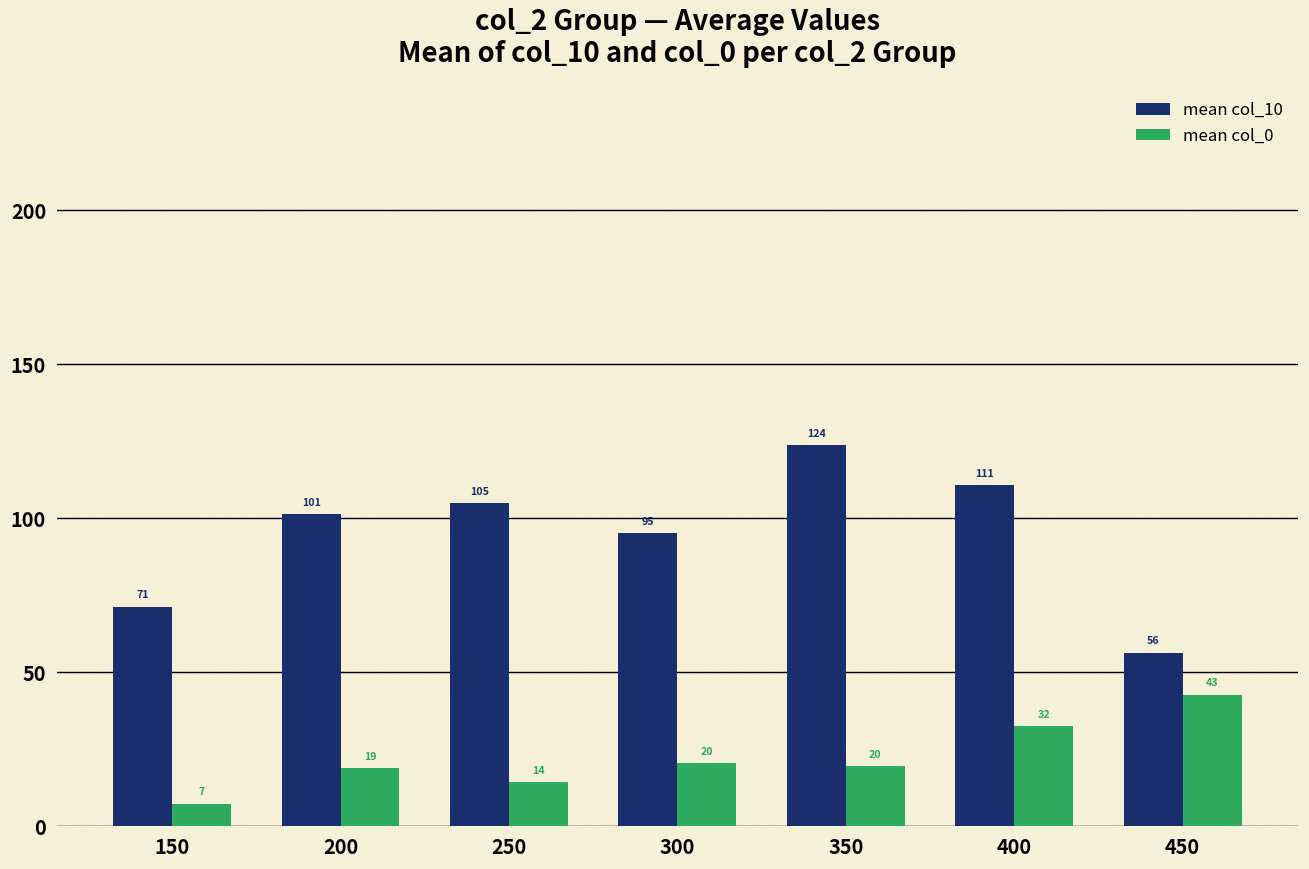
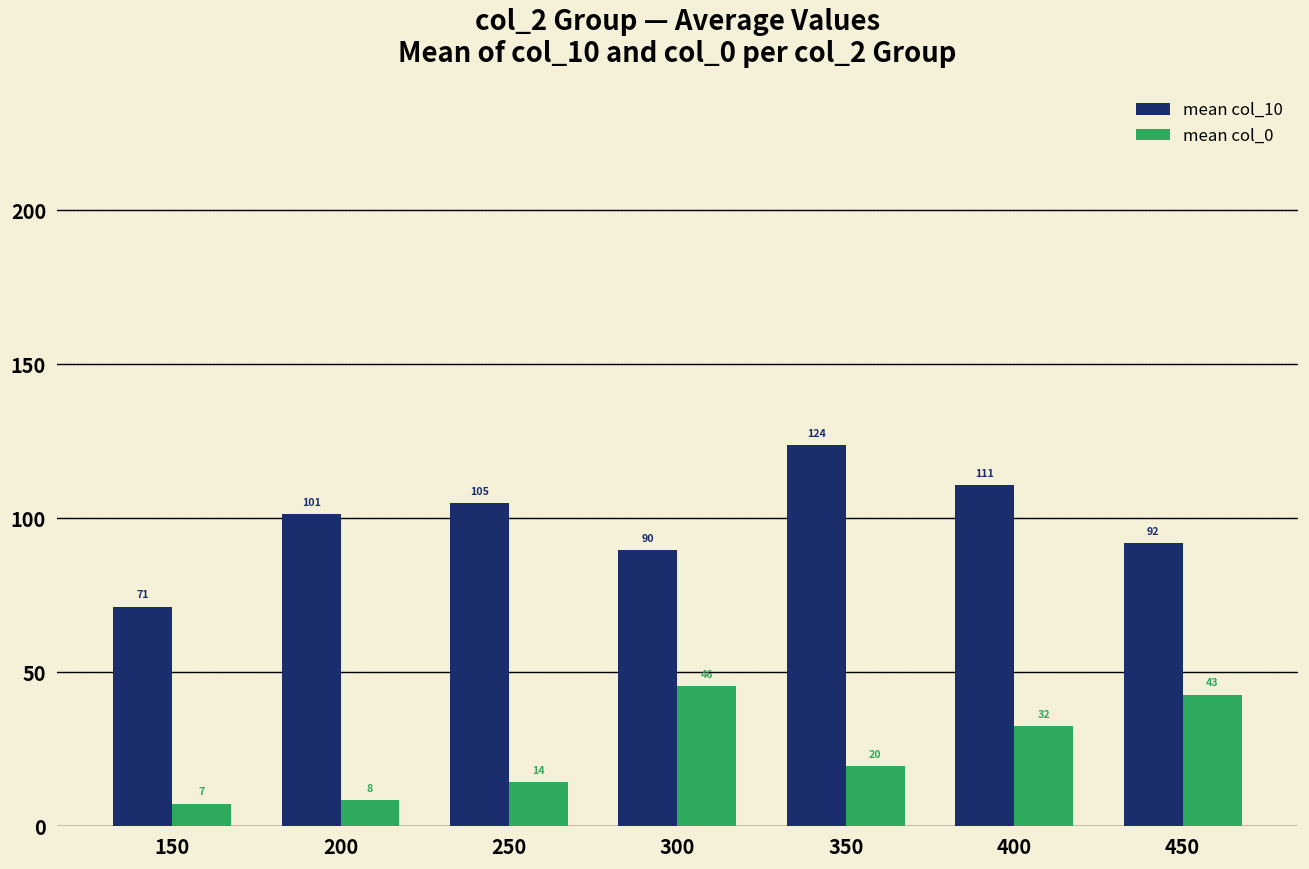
mean col_0, 200: 19 -> 8
mean col_10, 300: 95 -> 90
mean col_0, 300: 20 -> 46
mean col_10, 450: 56 -> 92
